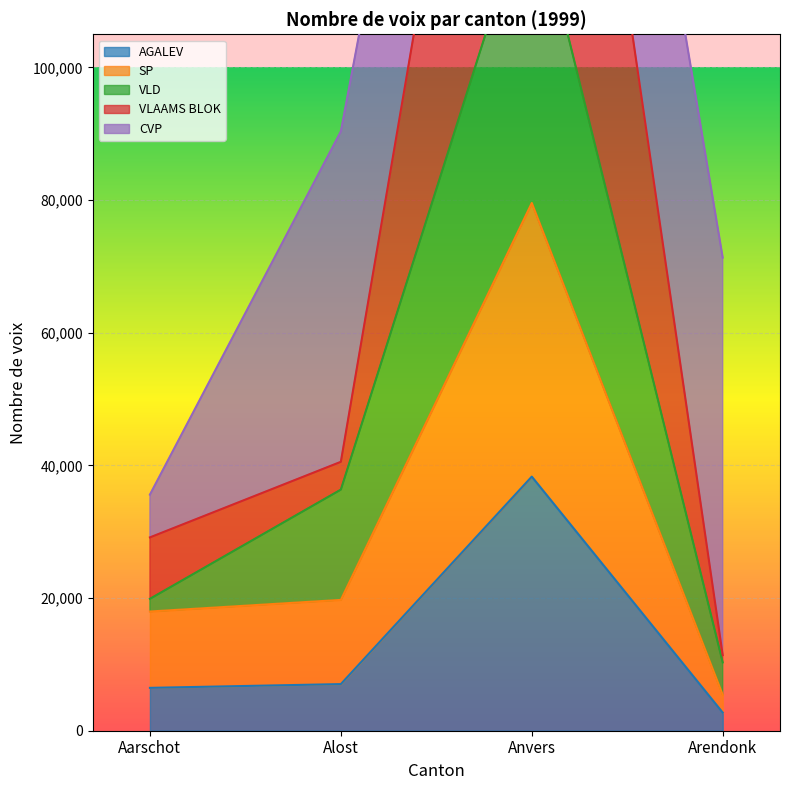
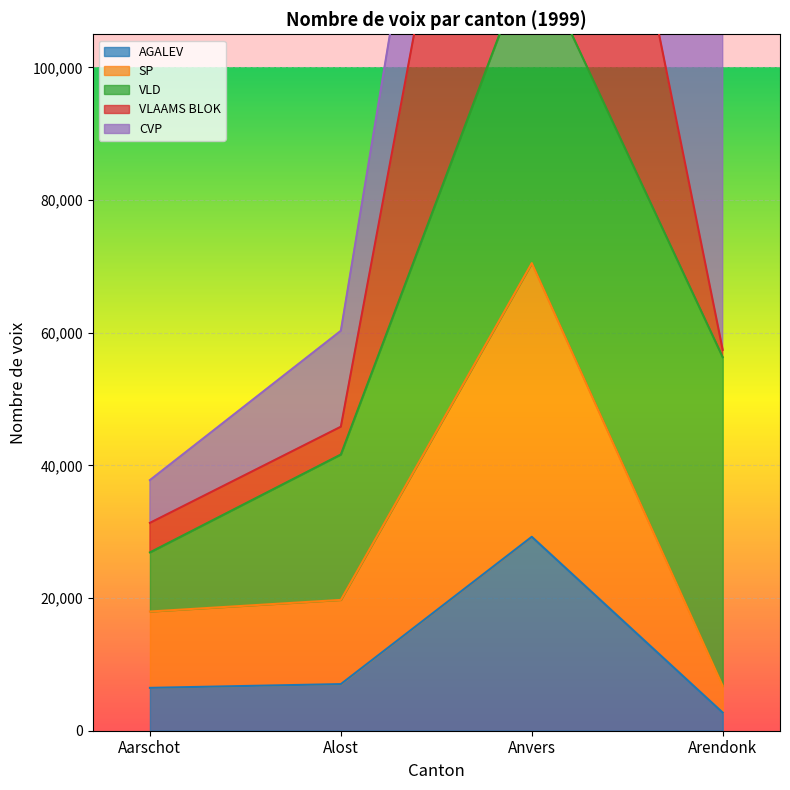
VLD, Aarschot: 2,000 -> 9,000
VLAAMS BLOK, Aarschot: 9,000 -> 4,000
VLD, Alost: 17,000 -> 22,000
CVP, Alost: 50,000 -> 14,000
AGALEV, Anvers: 38,000 -> 29,000
SP, Arendonk: 3,000 -> 4,000
VLD, Arendonk: 5,000 -> 50,000
